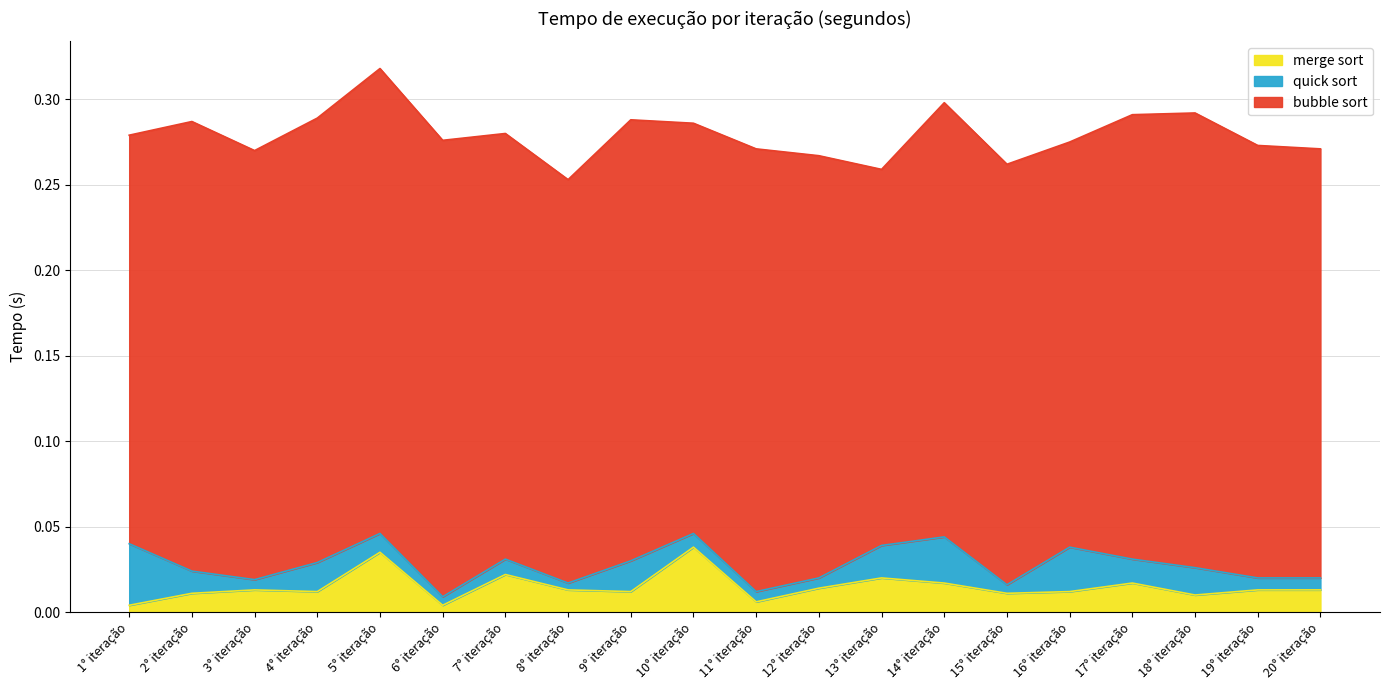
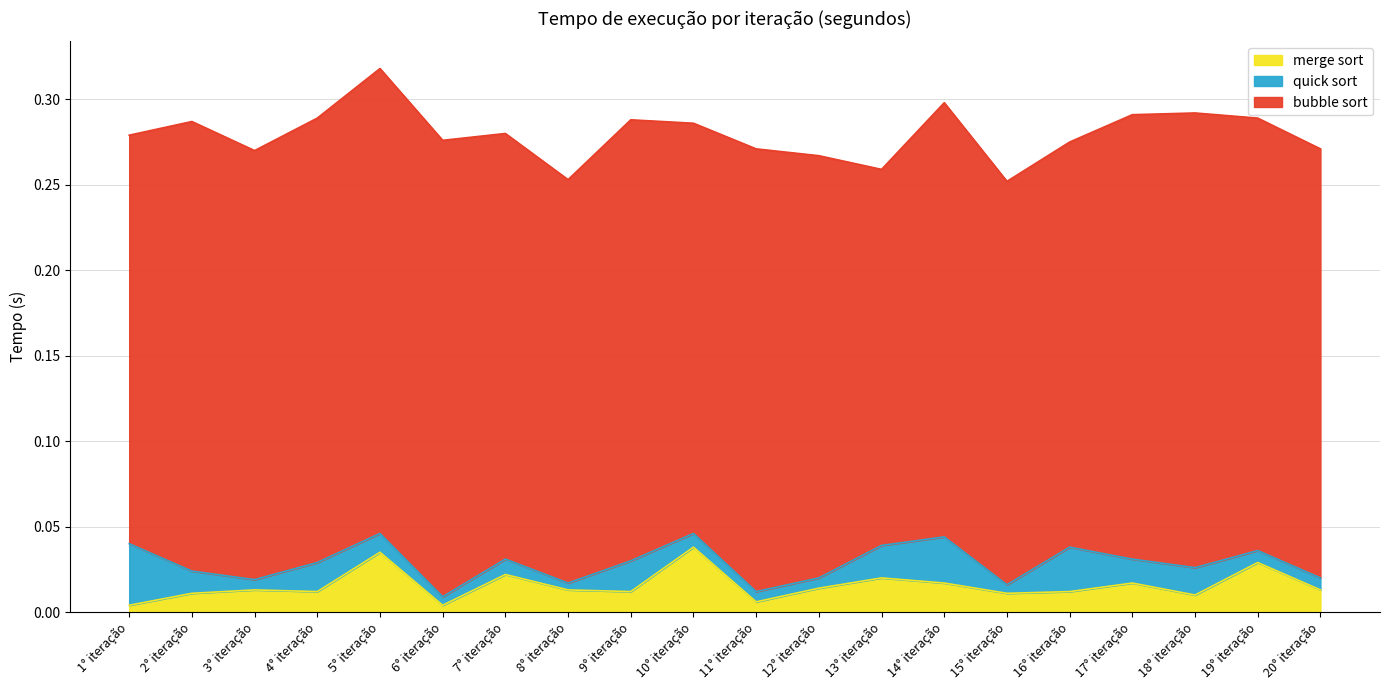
bubble sort, 15° iteração: 0.246 -> 0.236
merge sort, 19° iteração: 0.013 -> 0.029
